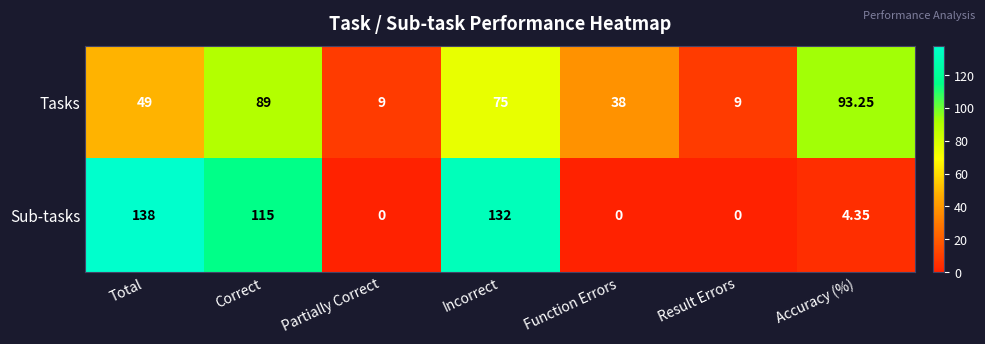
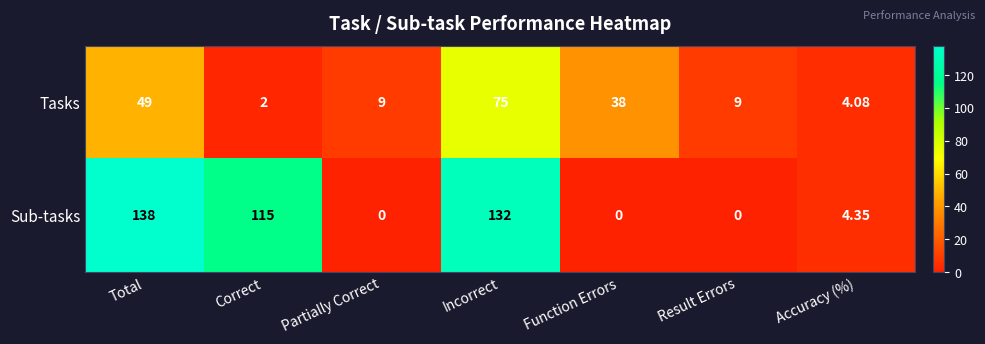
Tasks, Correct: 89 -> 2
Tasks, Accuracy (%): 93.25 -> 4.08
